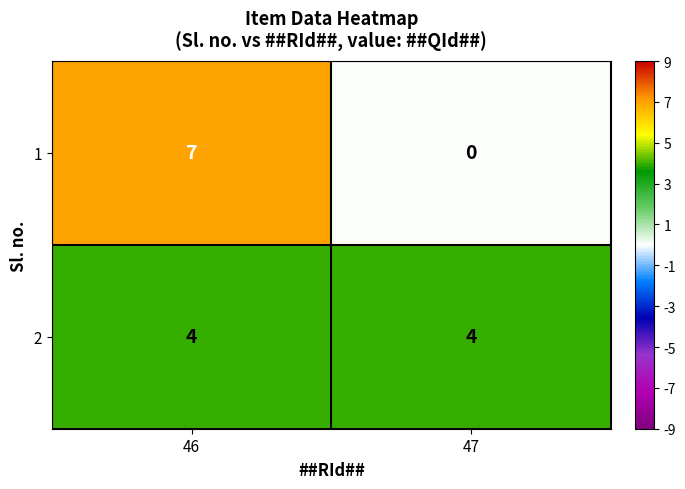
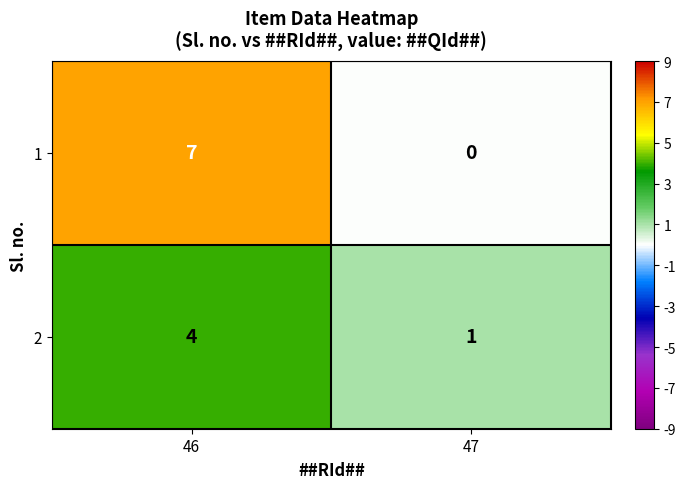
2, 47: 4 -> 1
